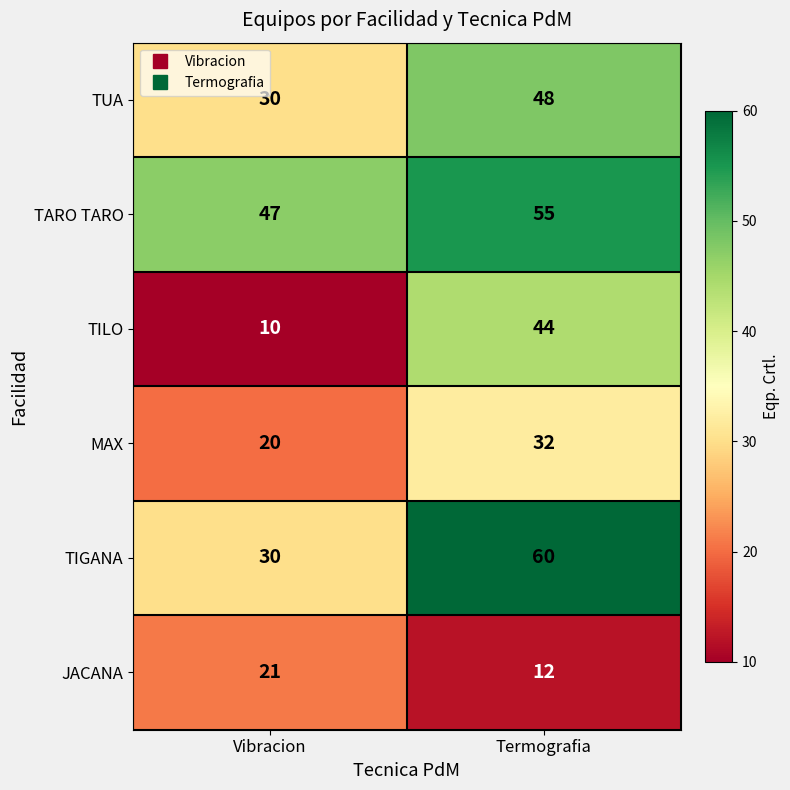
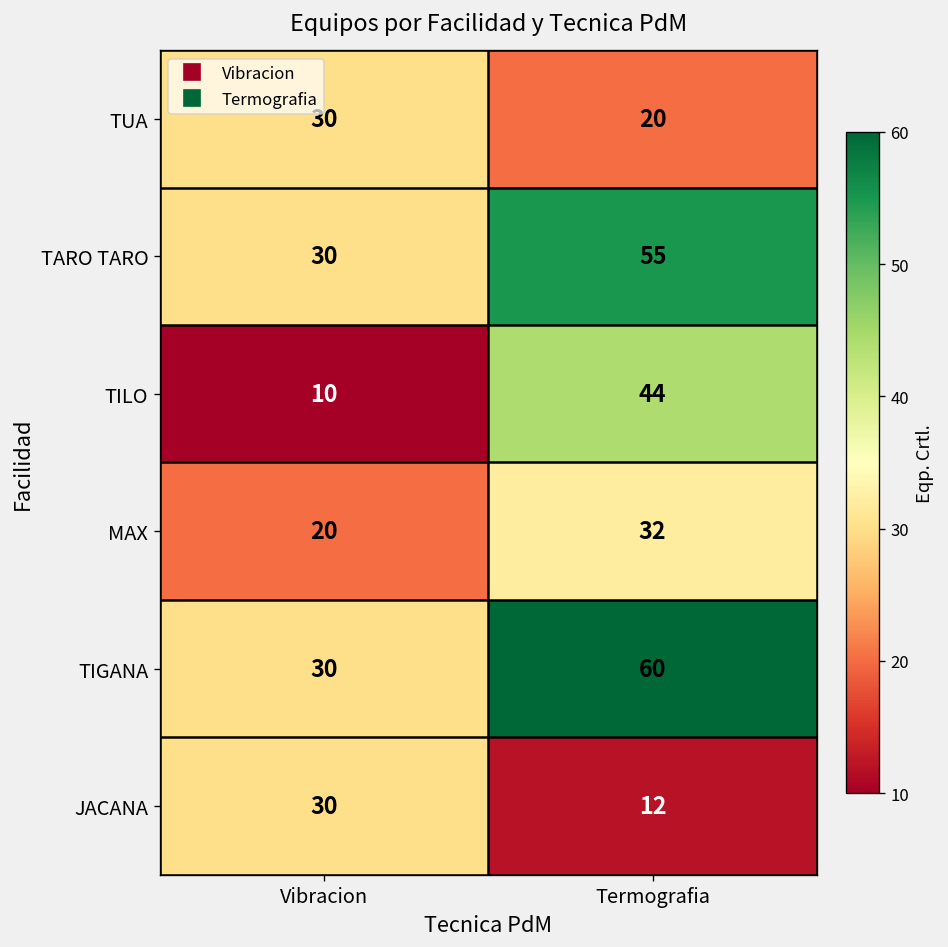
TUA, Termografia: 48 -> 20
TARO TARO, Vibracion: 47 -> 30
JACANA, Vibracion: 21 -> 30
